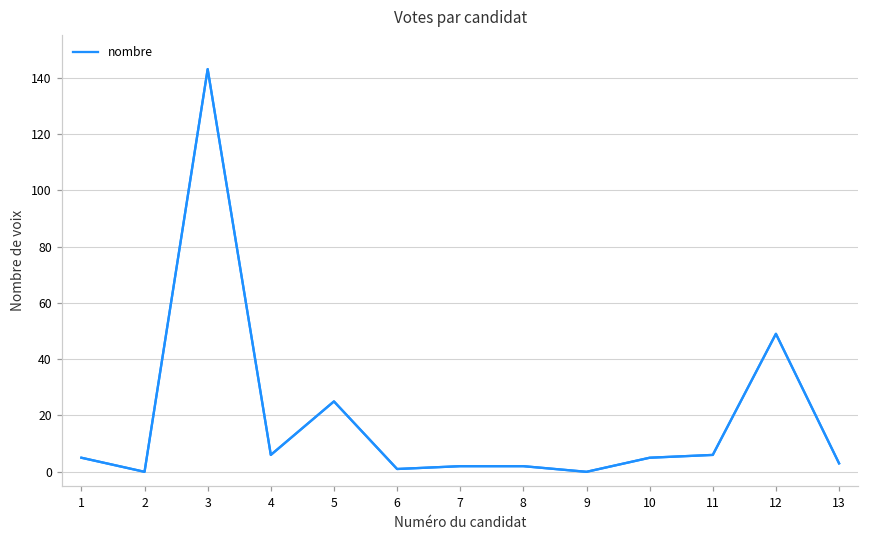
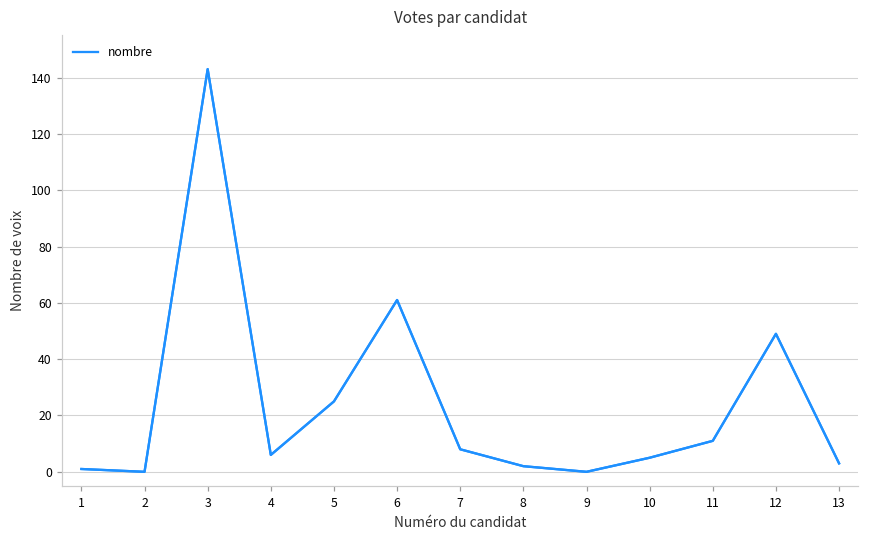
1: 5 -> 1
6: 1 -> 61
7: 2 -> 8
11: 6 -> 11
